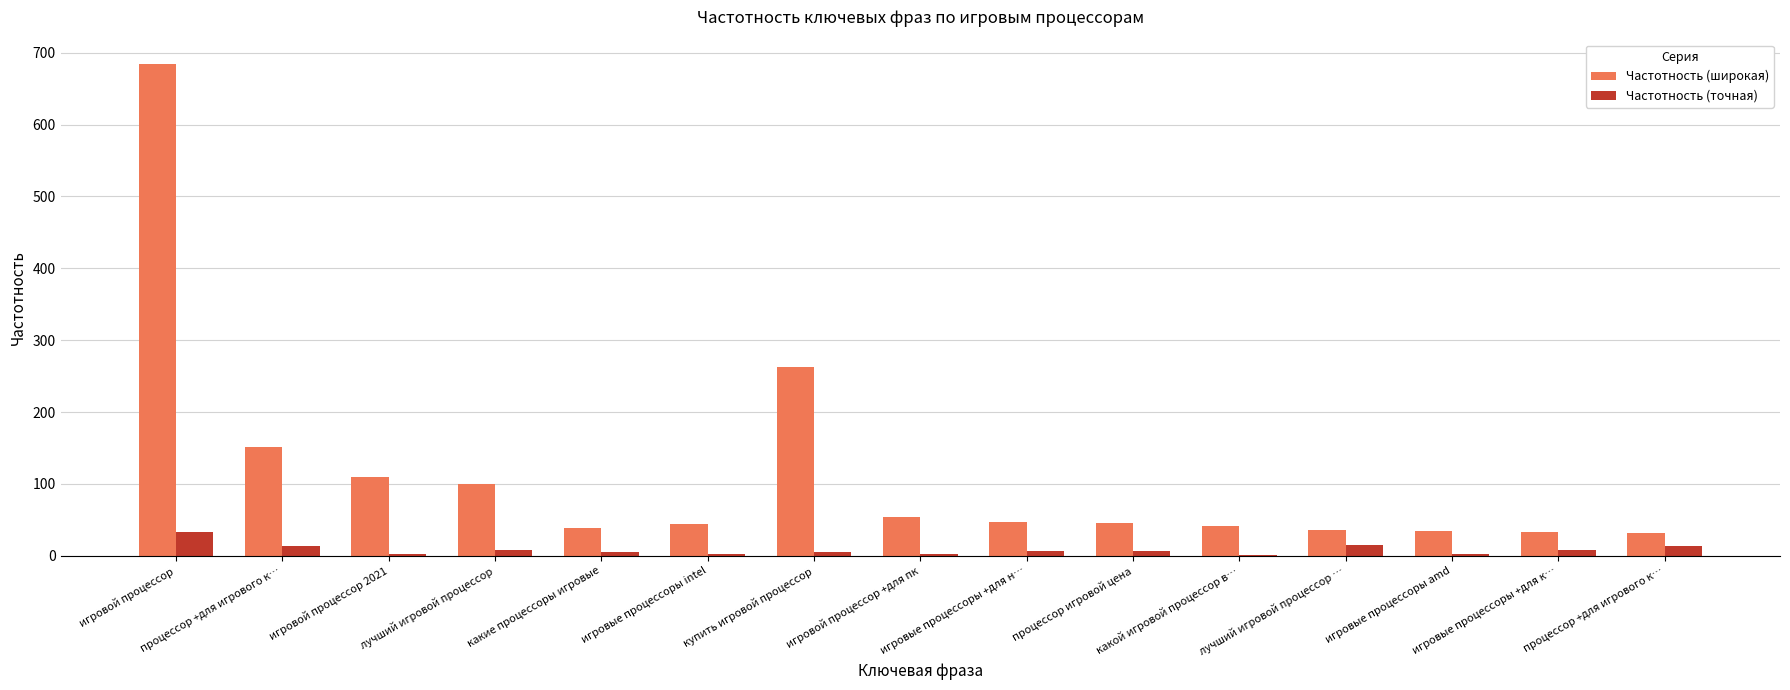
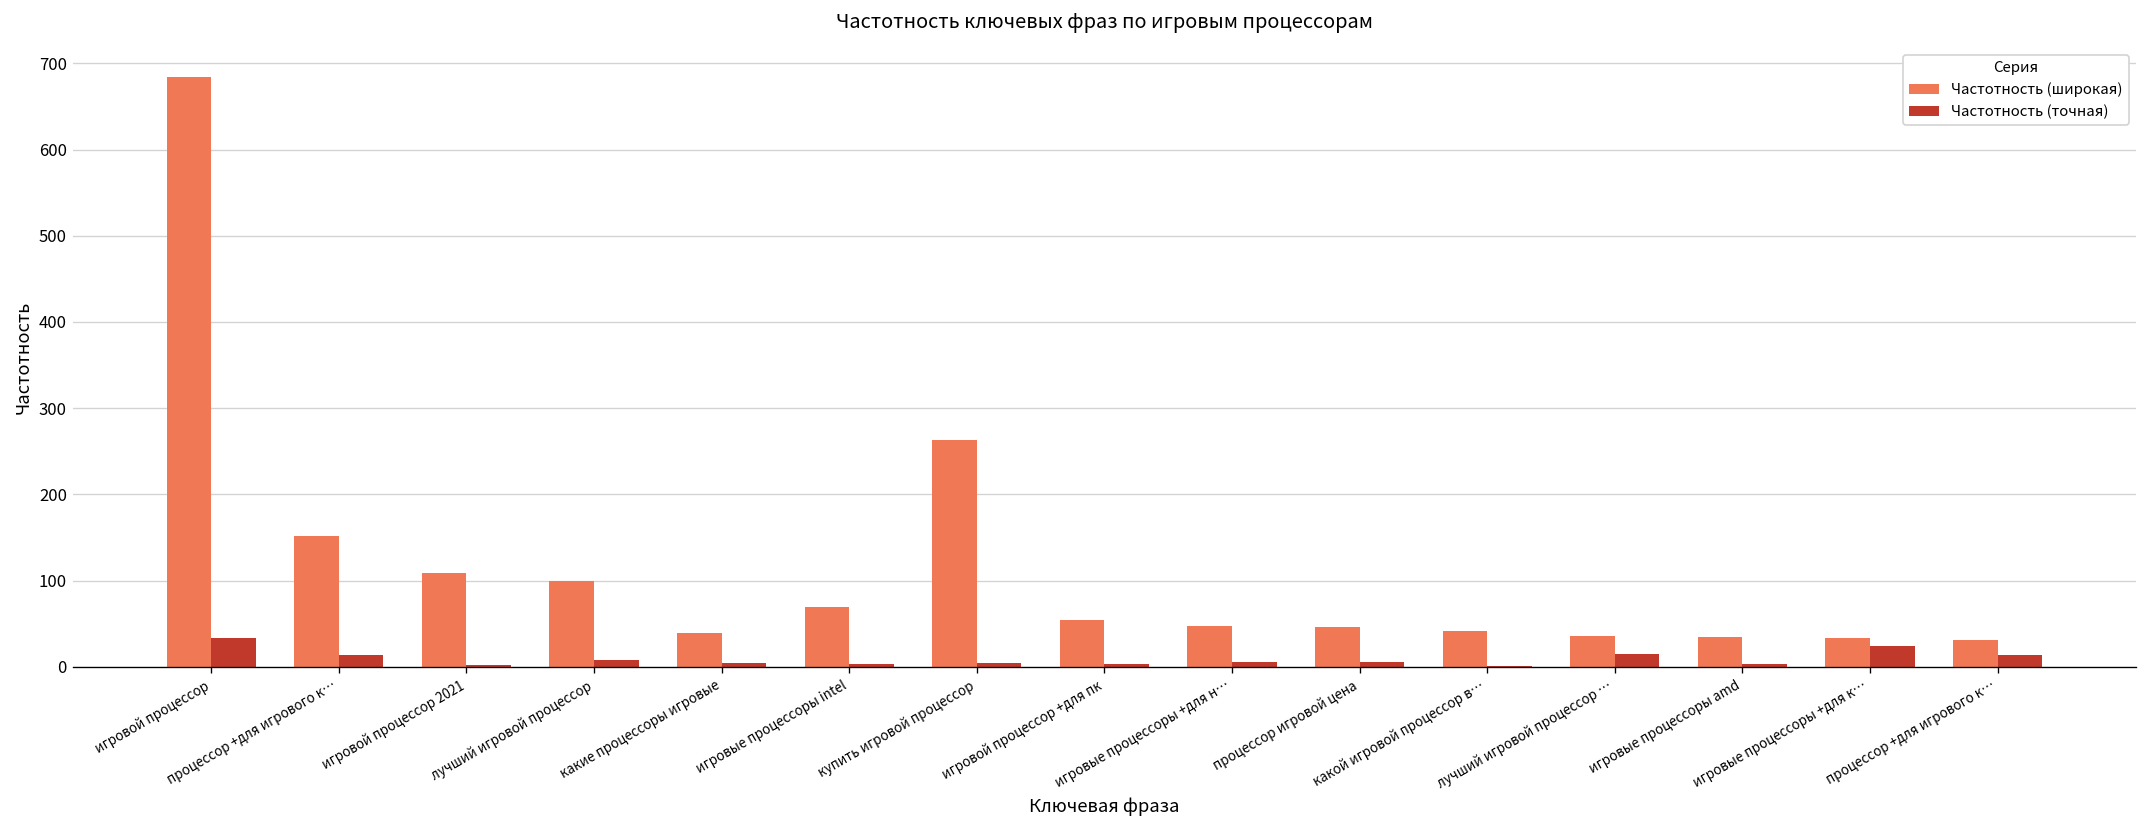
Частотность (широкая), игровые процессоры intel: 40 -> 70
Частотность (точная), игровые процессоры +для к…: 10 -> 20
